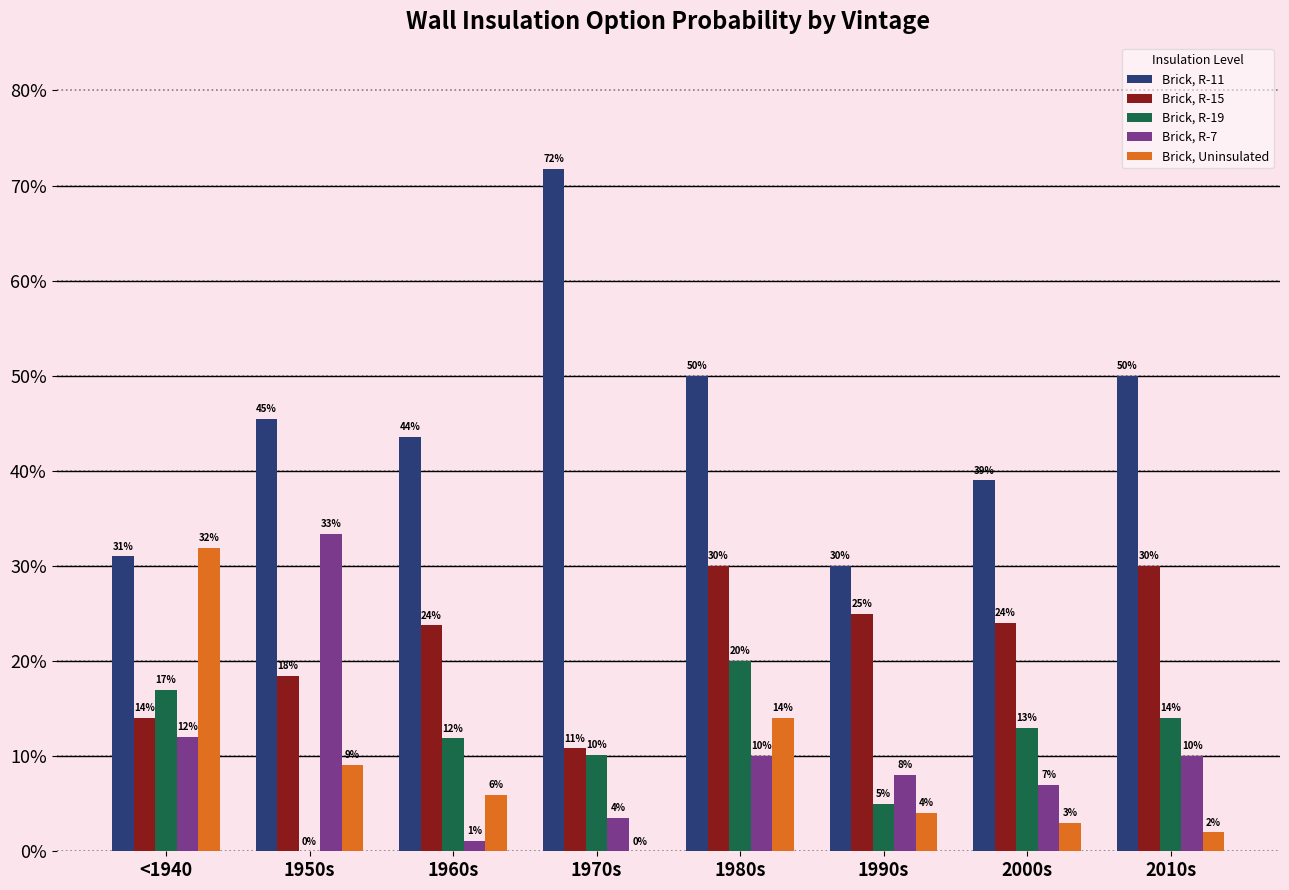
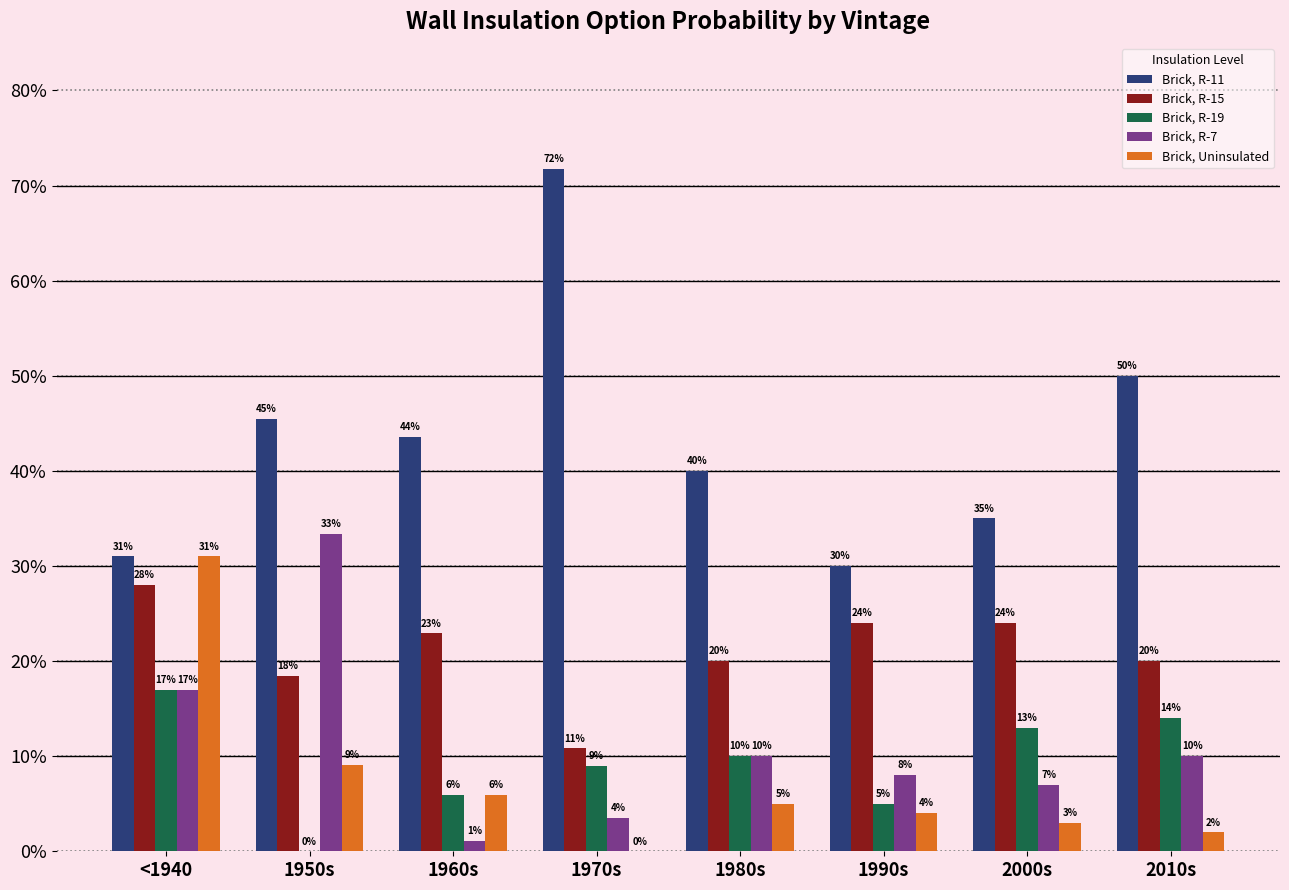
Brick, R-15, <1940: 14% -> 28%
Brick, R-7, <1940: 12% -> 17%
Brick, Uninsulated, <1940: 32% -> 31%
Brick, R-15, 1960s: 24% -> 23%
Brick, R-19, 1960s: 12% -> 6%
Brick, R-19, 1970s: 10% -> 9%
Brick, R-11, 1980s: 50% -> 40%
Brick, R-15, 1980s: 30% -> 20%
Brick, R-19, 1980s: 20% -> 10%
Brick, Uninsulated, 1980s: 14% -> 5%
Brick, R-15, 1990s: 25% -> 24%
Brick, R-11, 2000s: 39% -> 35%
Brick, R-15, 2010s: 30% -> 20%
